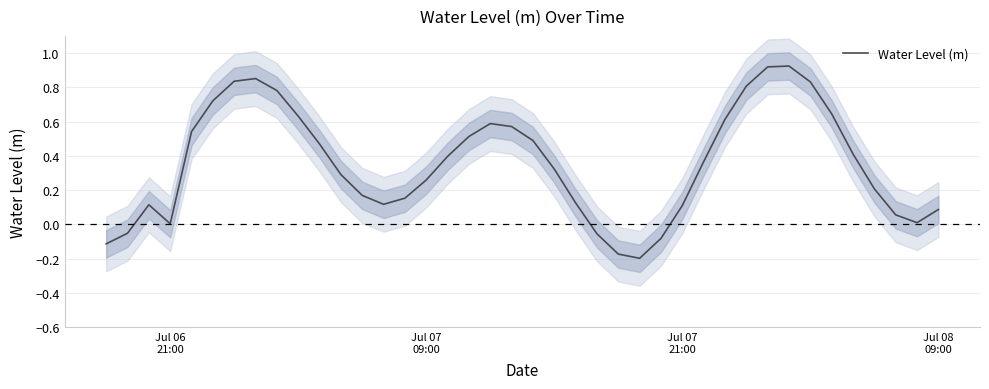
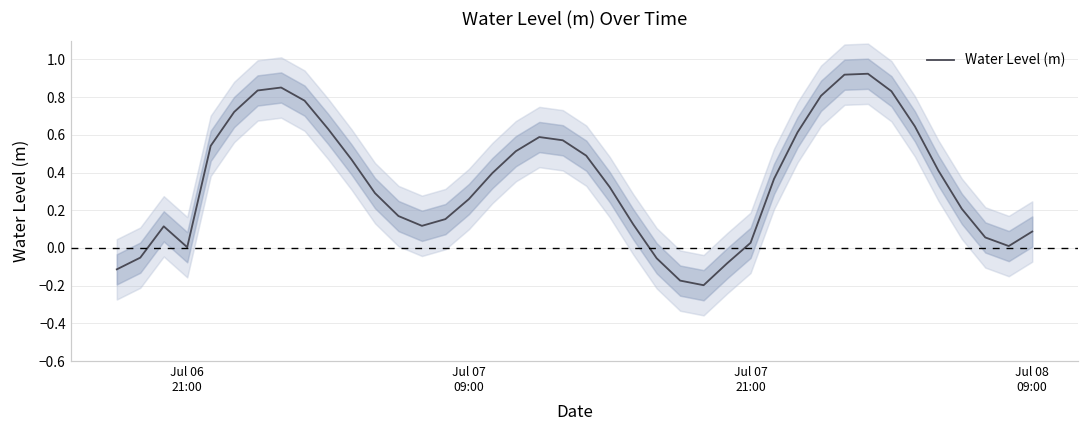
Water Level (m), Jul 07 21:00: 0.11 -> 0.03
